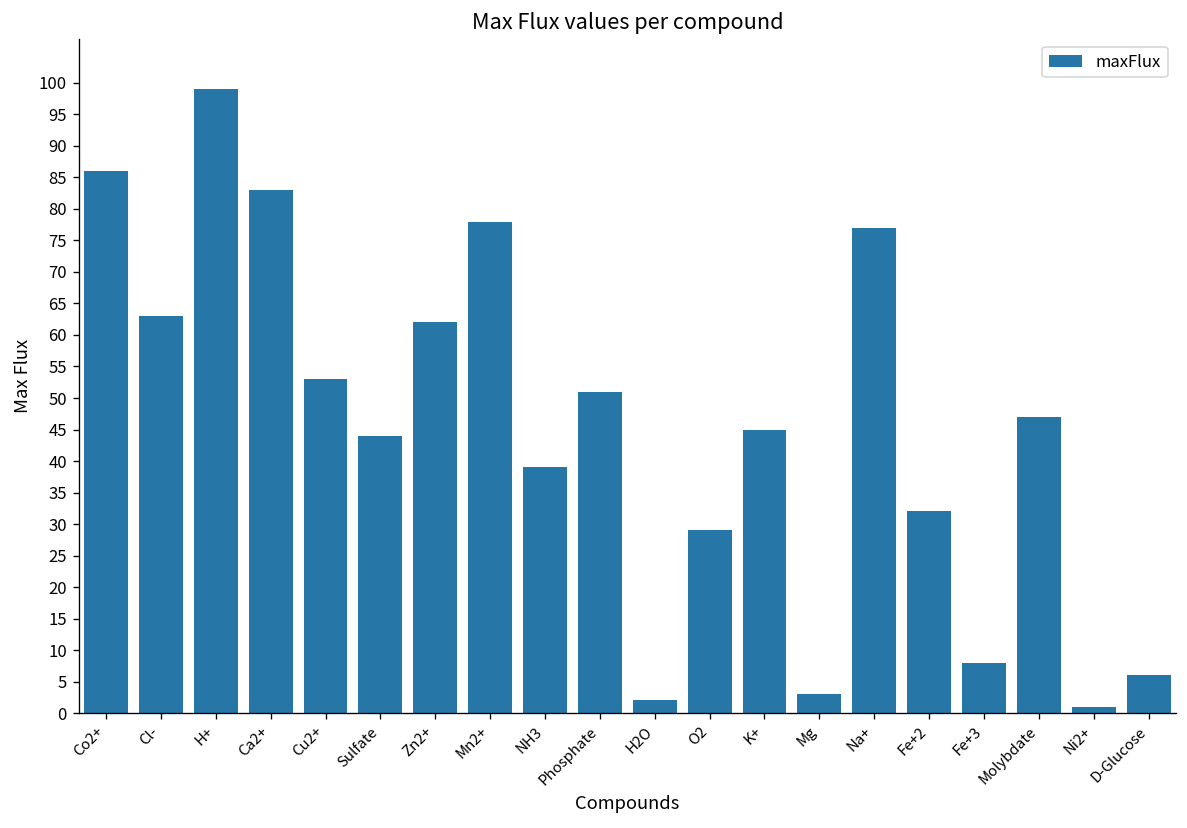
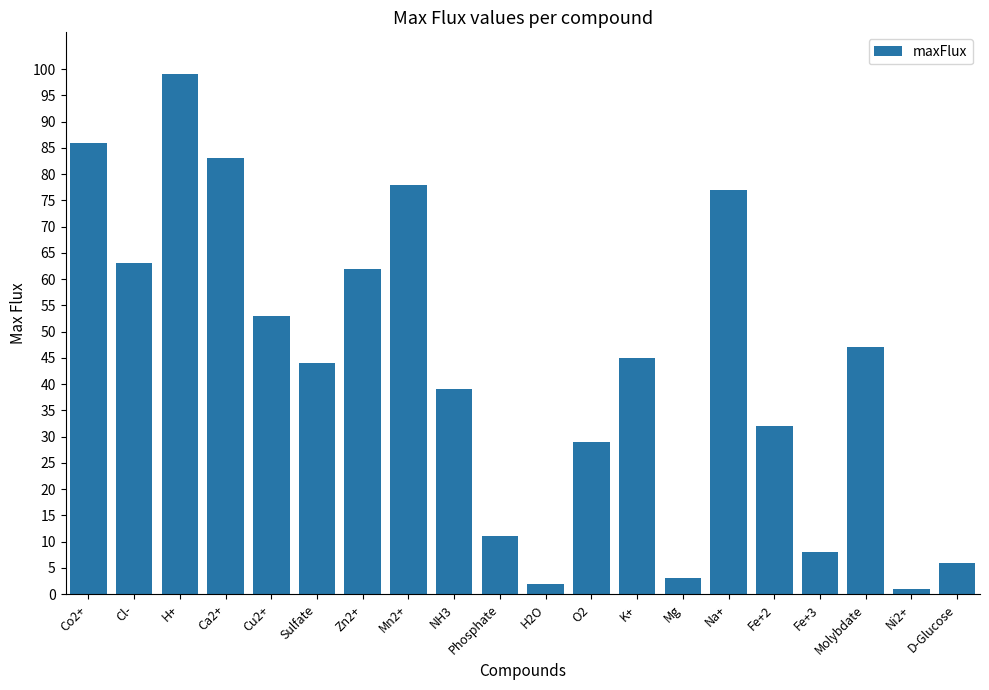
Phosphate: 51 -> 11
